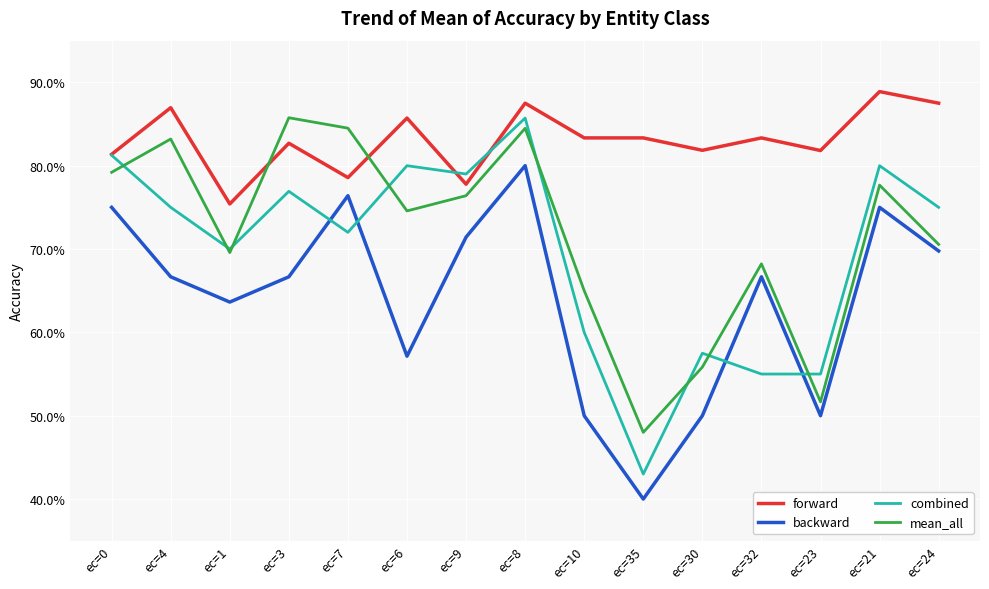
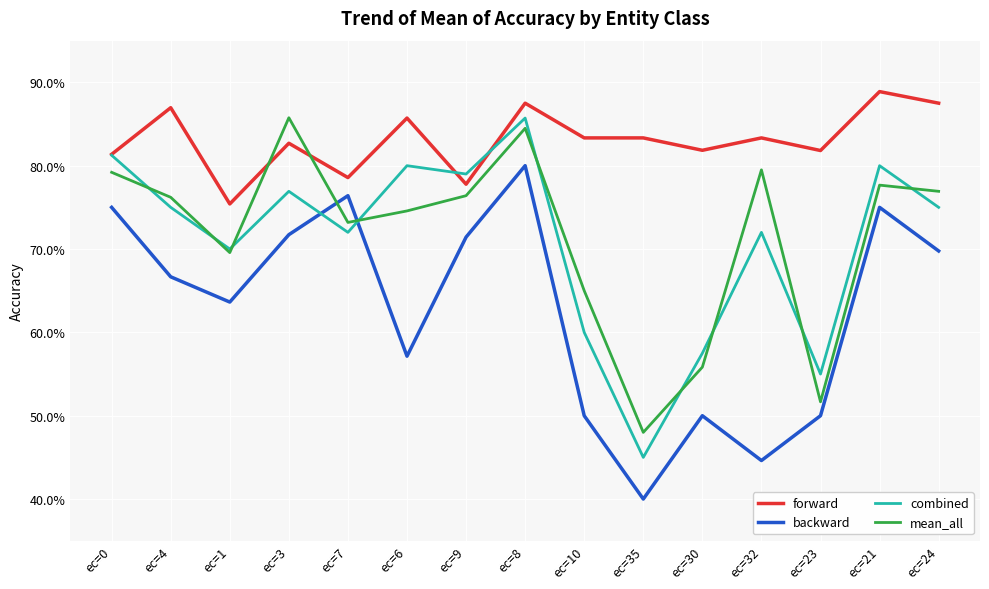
mean_all, ec=4: 83% -> 76%
backward, ec=3: 67% -> 72%
mean_all, ec=7: 85% -> 73%
combined, ec=35: 43% -> 45%
backward, ec=32: 67% -> 45%
combined, ec=32: 55% -> 72%
mean_all, ec=32: 68% -> 79%
mean_all, ec=24: 71% -> 77%
